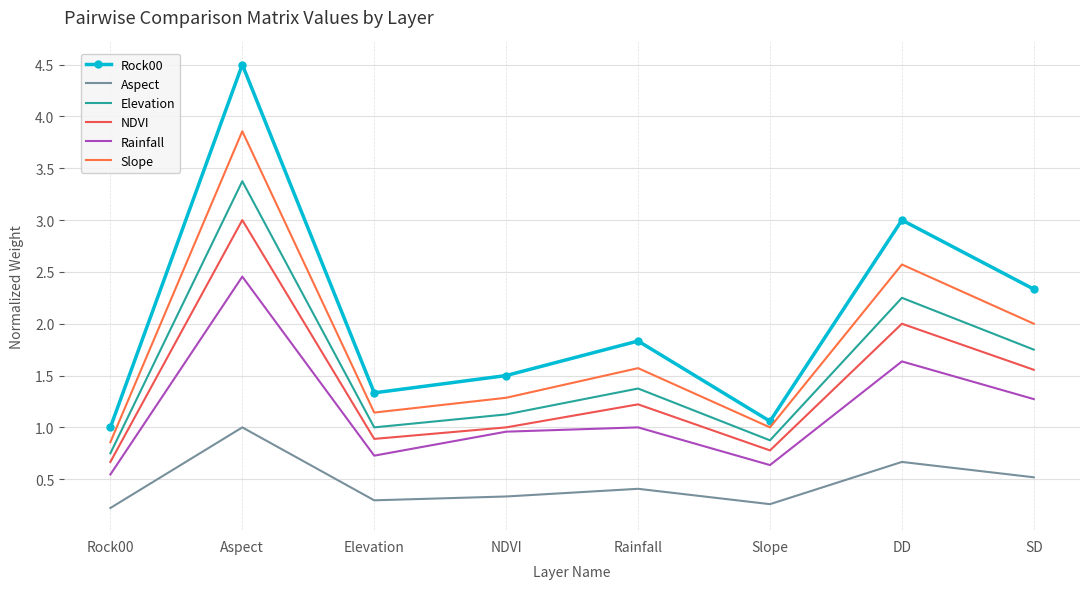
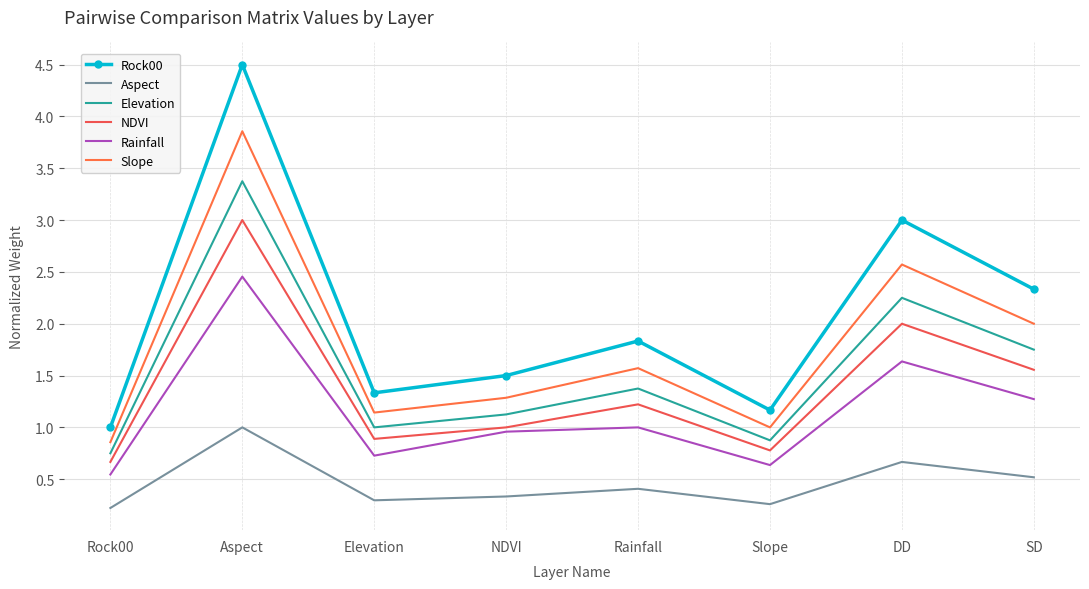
Rock00, Slope: 1.06 -> 1.17
